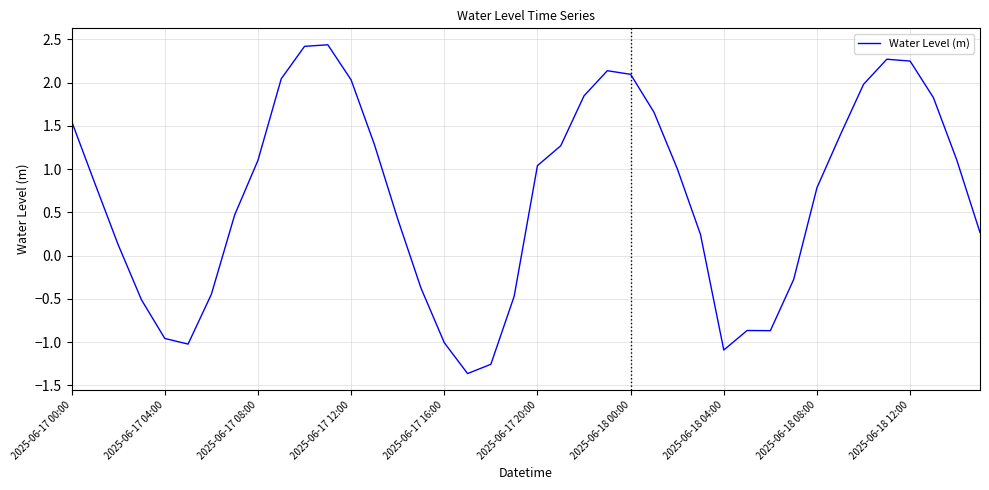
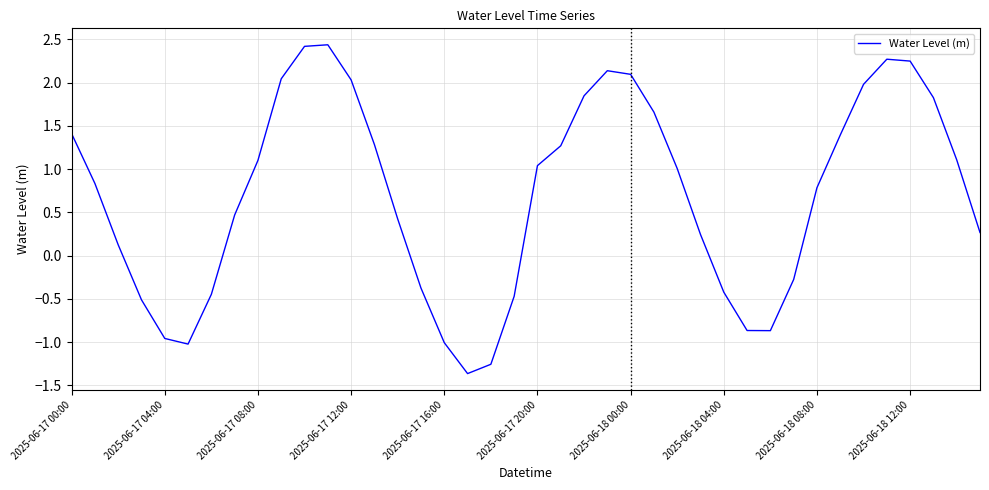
2025-06-17 00:00: 1.6 -> 1.4
2025-06-18 04:00: -1.1 -> -0.4
